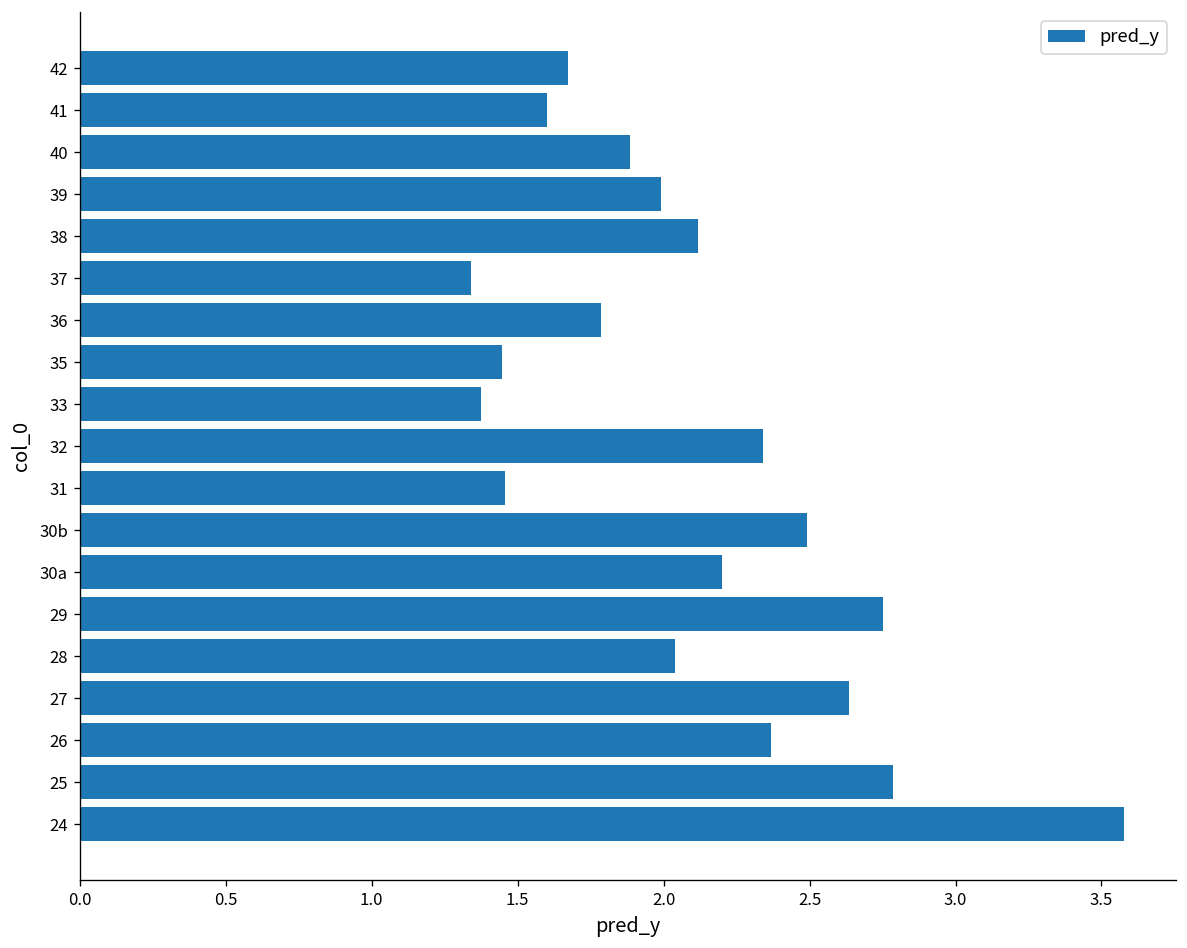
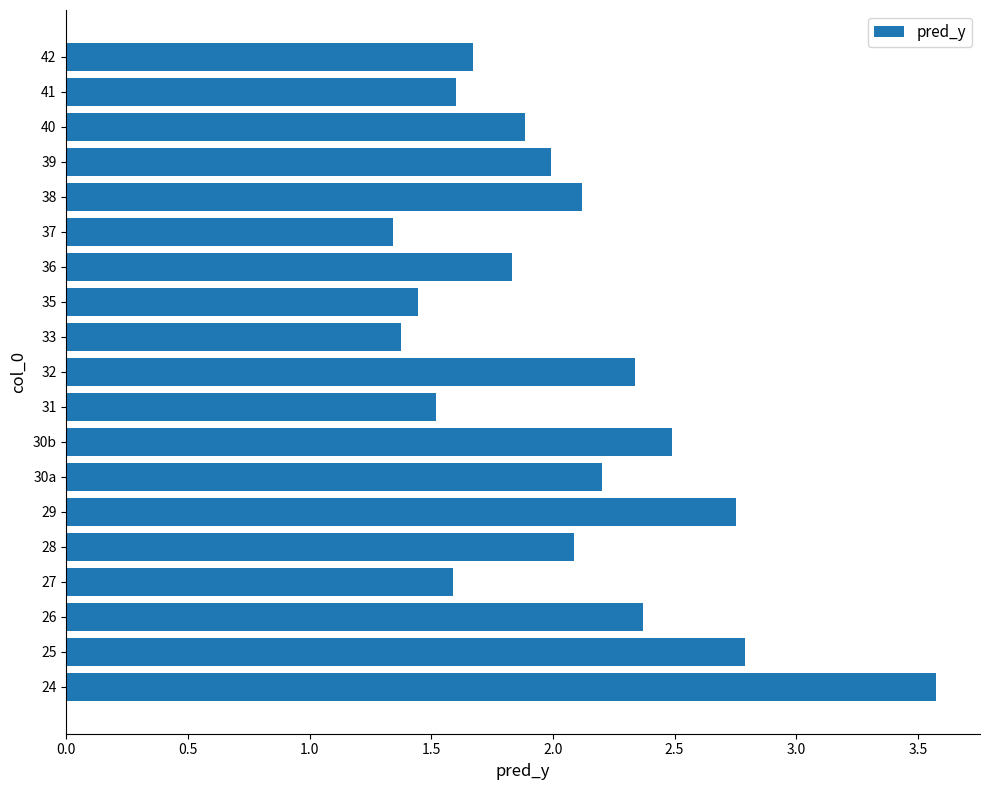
36: 1.78 -> 1.83
31: 1.46 -> 1.52
28: 2.04 -> 2.09
27: 2.64 -> 1.59
